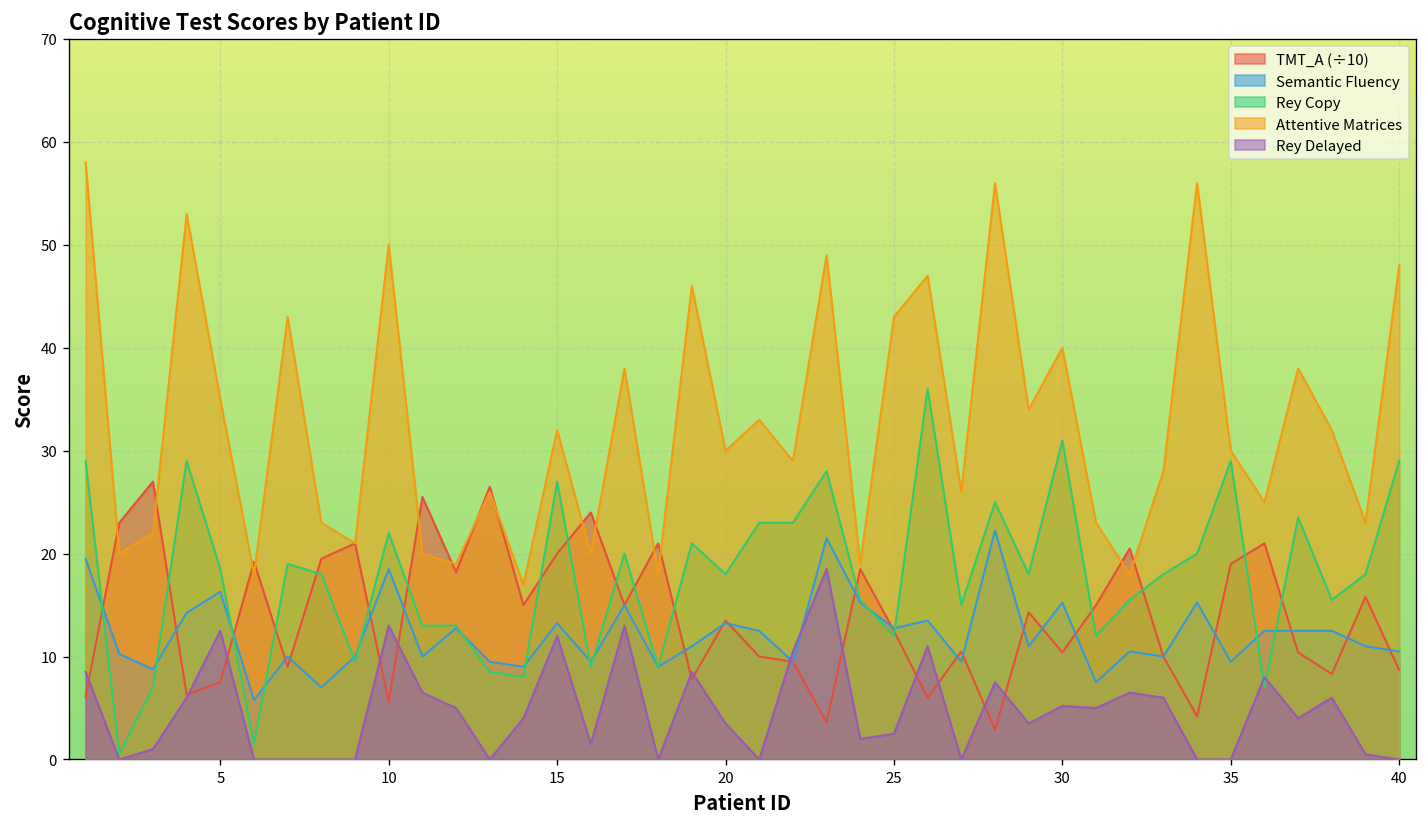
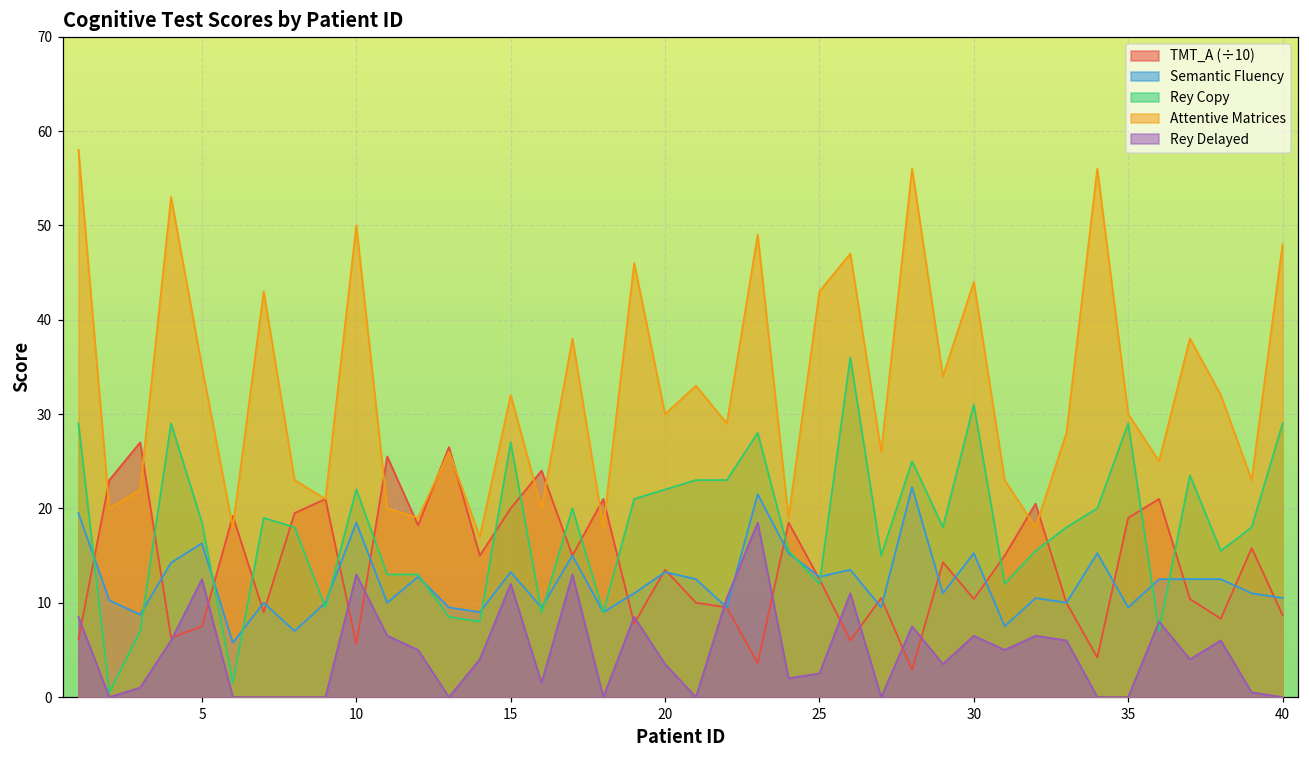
Rey Copy, 20: 18 -> 22
Attentive Matrices, 30: 40 -> 44
Rey Delayed, 30: 5 -> 7
